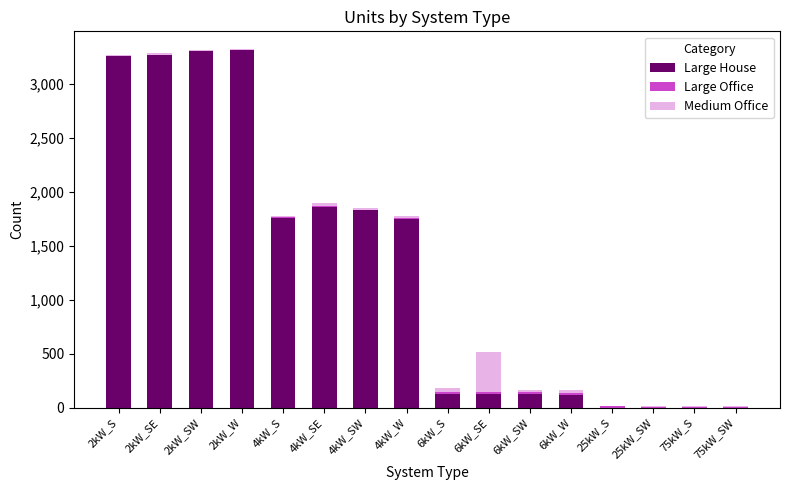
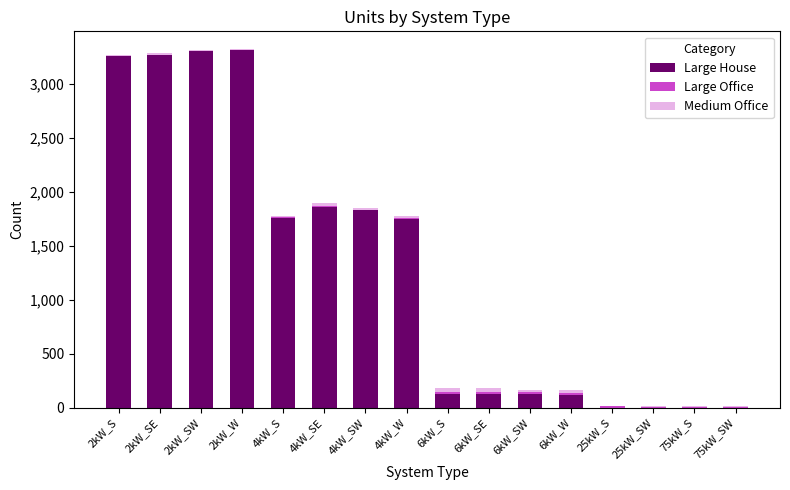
Medium Office, 6kW_SE: 370 -> 40
